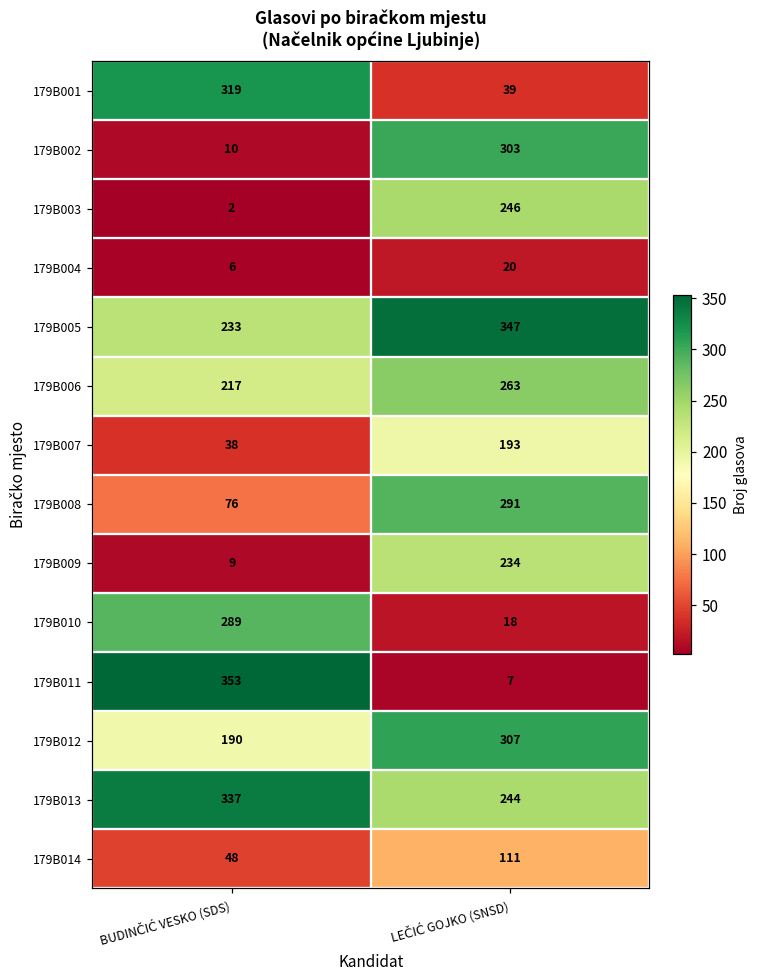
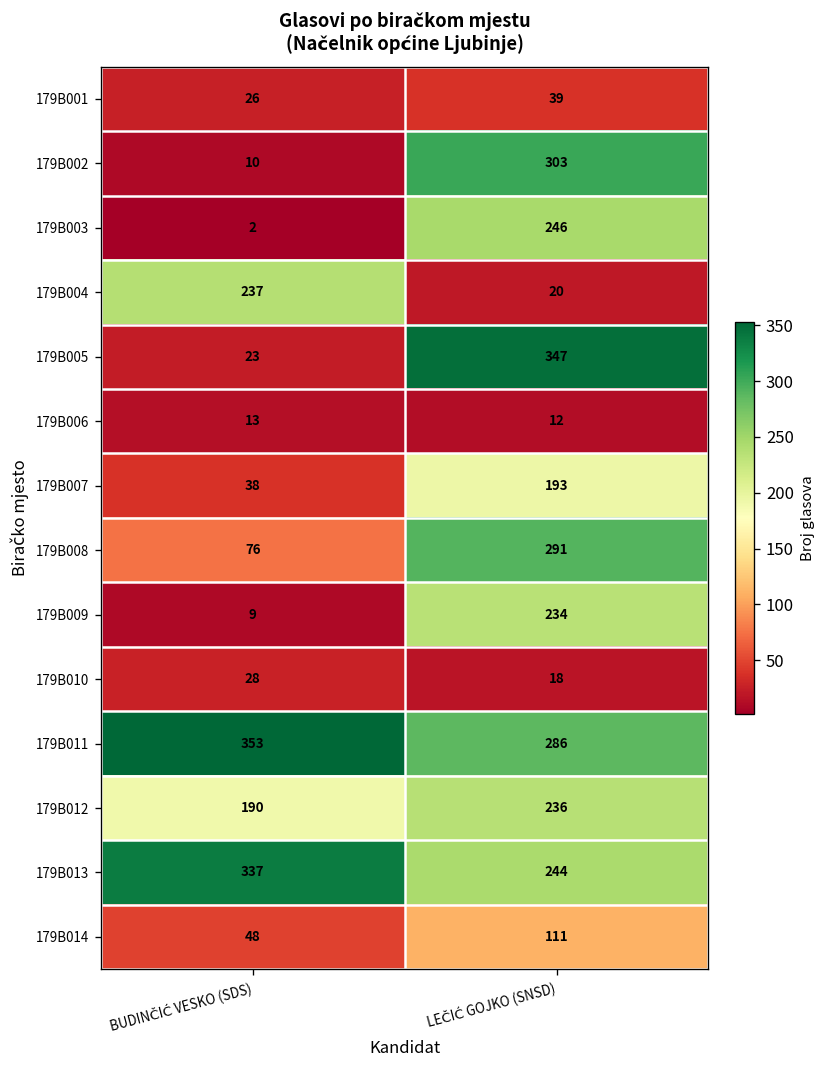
179B001, BUDINČIĆ VESKO (SDS): 319 -> 26
179B004, BUDINČIĆ VESKO (SDS): 6 -> 237
179B005, BUDINČIĆ VESKO (SDS): 233 -> 23
179B006, BUDINČIĆ VESKO (SDS): 217 -> 13
179B006, LEČIĆ GOJKO (SNSD): 263 -> 12
179B010, BUDINČIĆ VESKO (SDS): 289 -> 28
179B011, LEČIĆ GOJKO (SNSD): 7 -> 286
179B012, LEČIĆ GOJKO (SNSD): 307 -> 236
